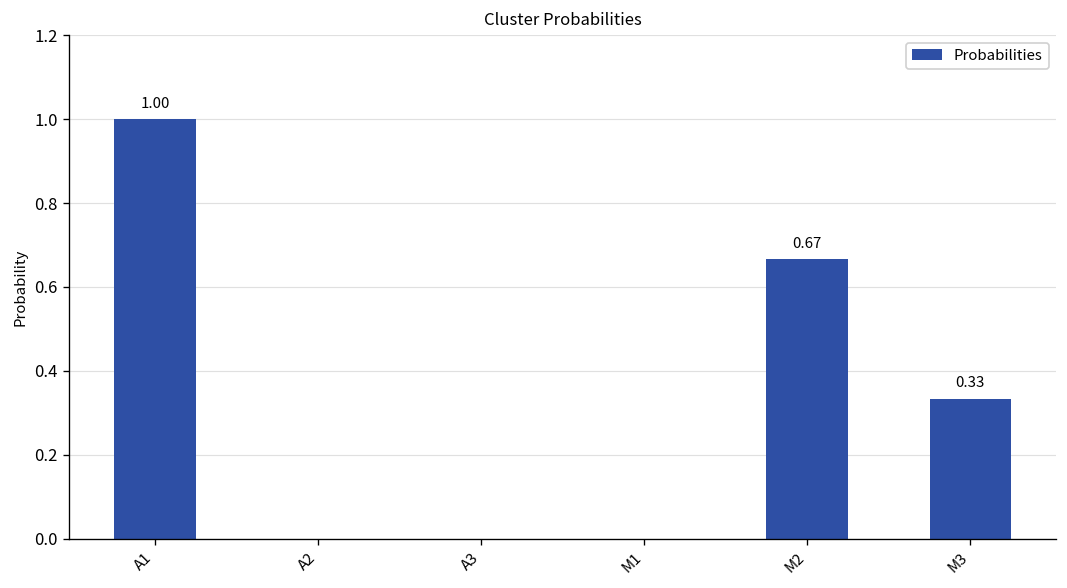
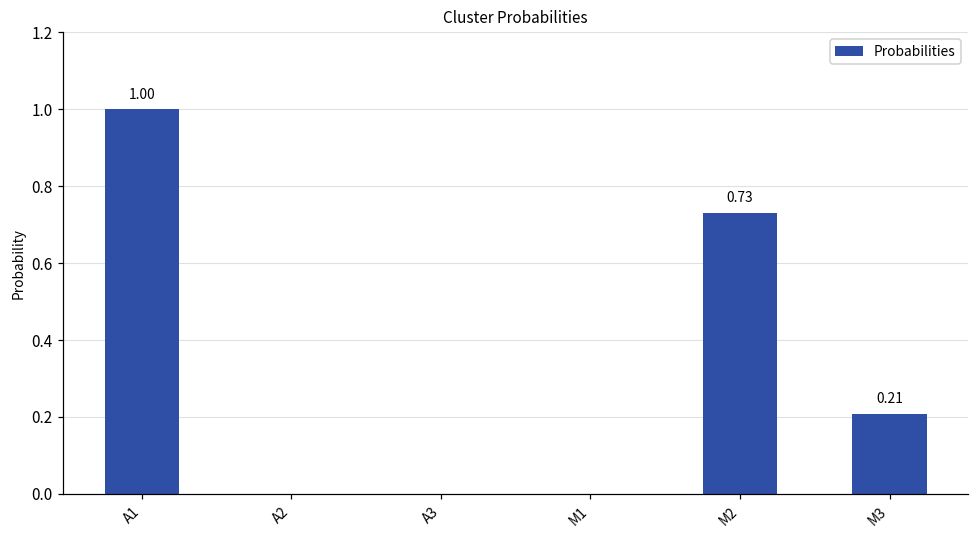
M2: 0.67 -> 0.73
M3: 0.33 -> 0.21
